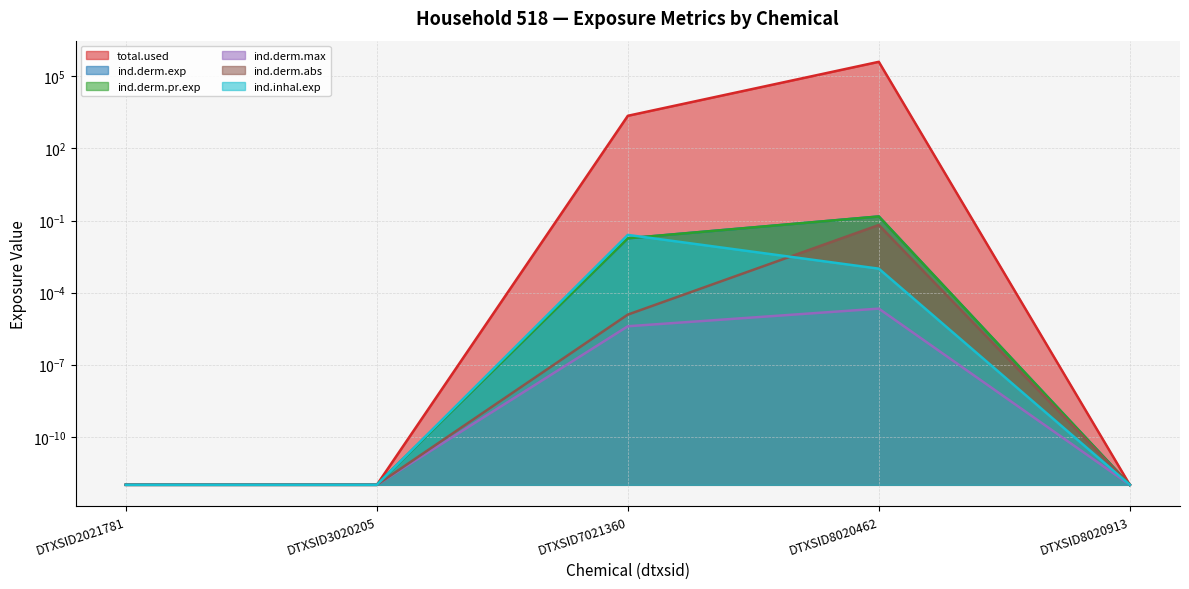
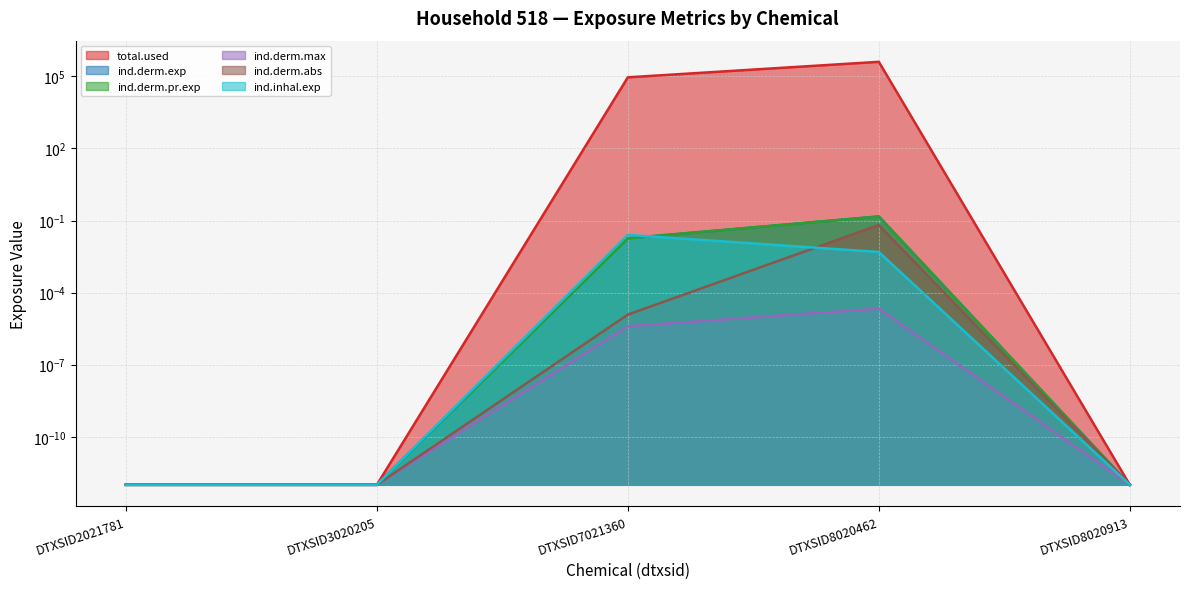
total.used, DTXSID7021360: 2000 -> 90000
ind.inhal.exp, DTXSID8020462: 0.0010 -> 0.005
